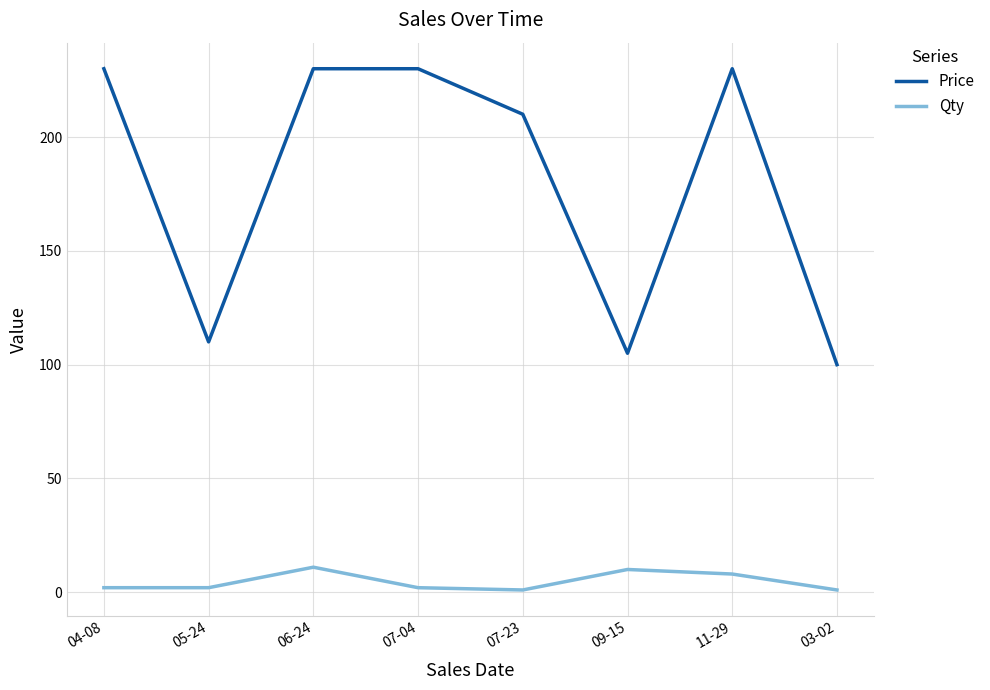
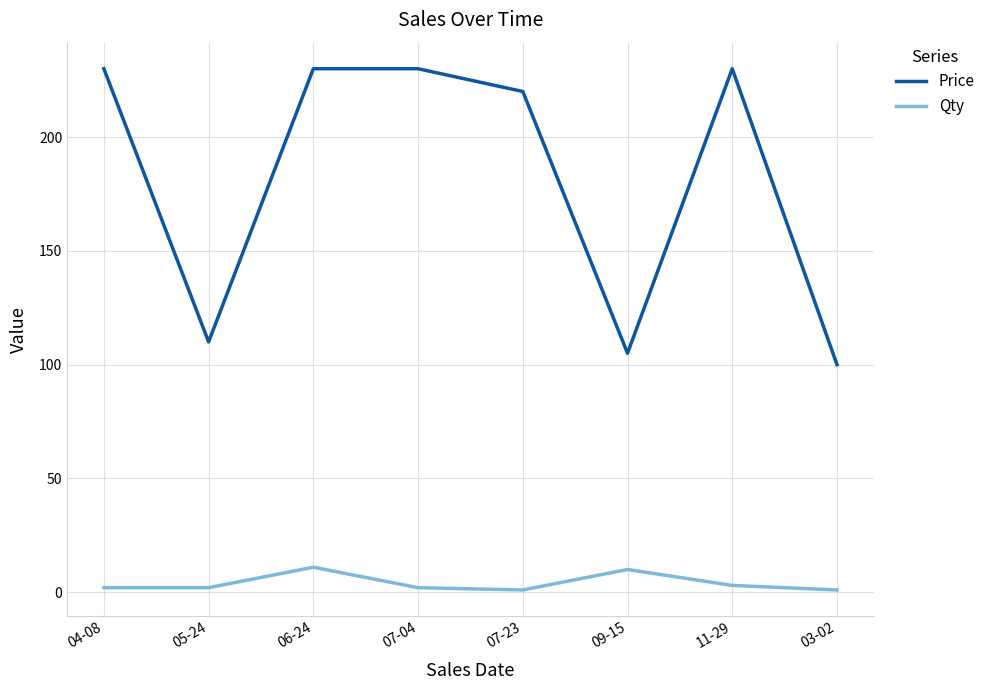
Price, 07-23: 210 -> 220
Qty, 11-29: 8 -> 3
